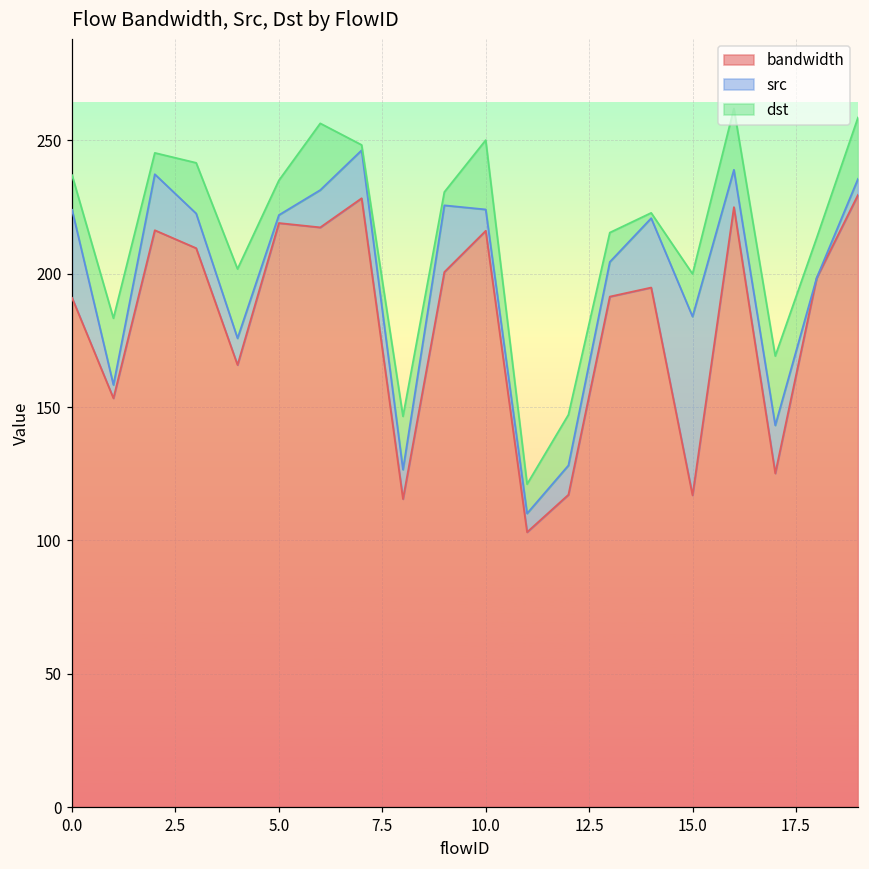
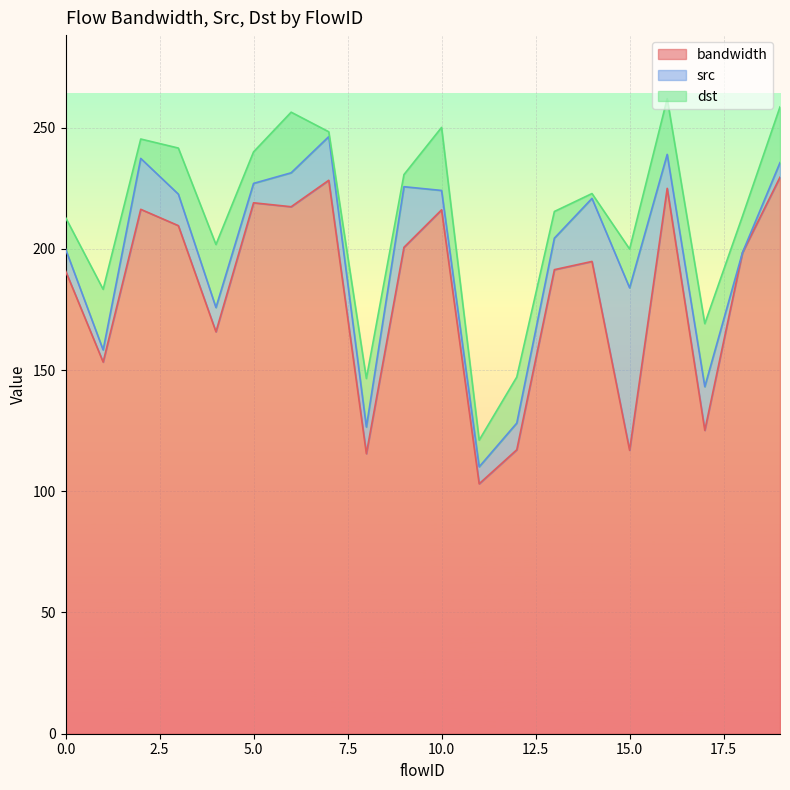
src, 0.0: 33 -> 9
src, 5.0: 3 -> 8
